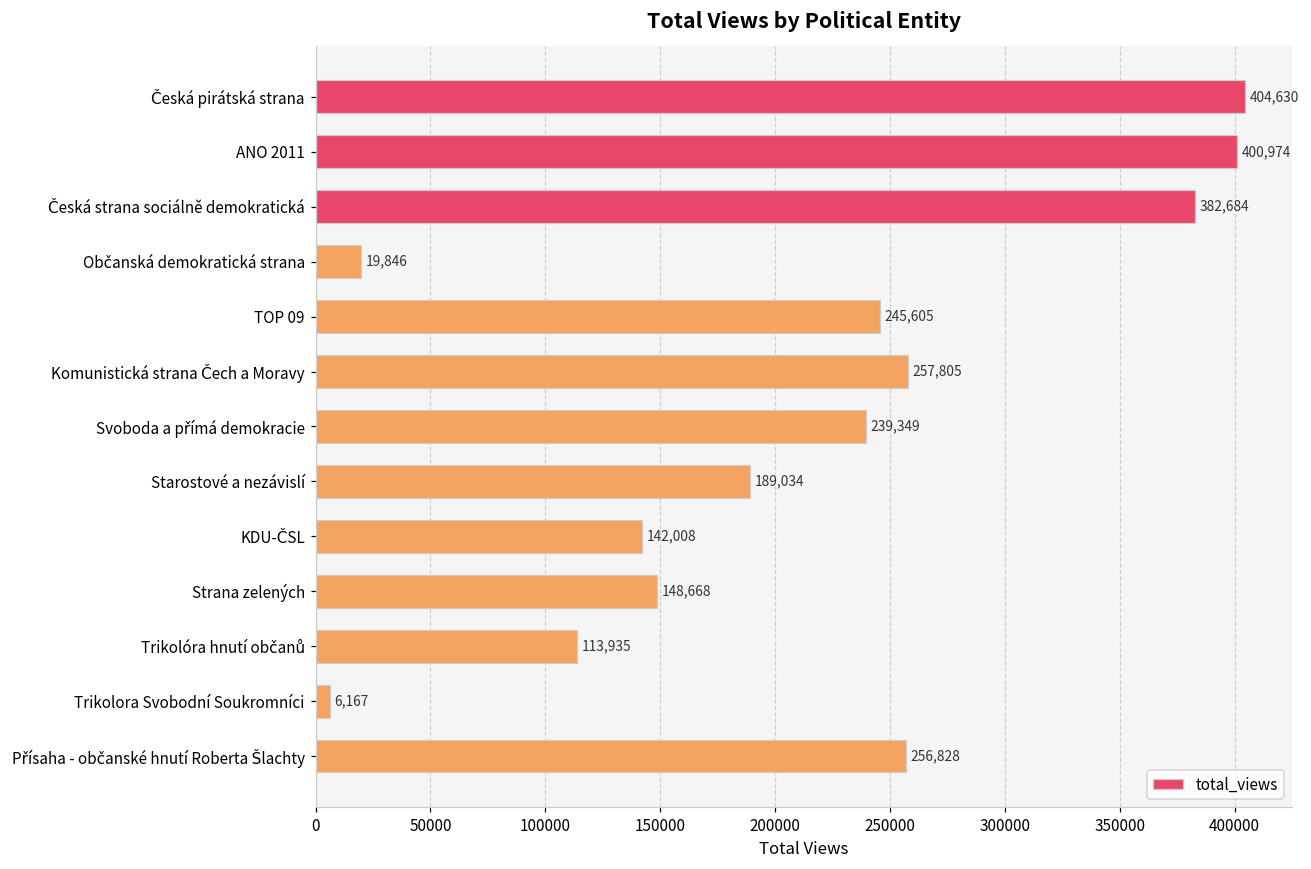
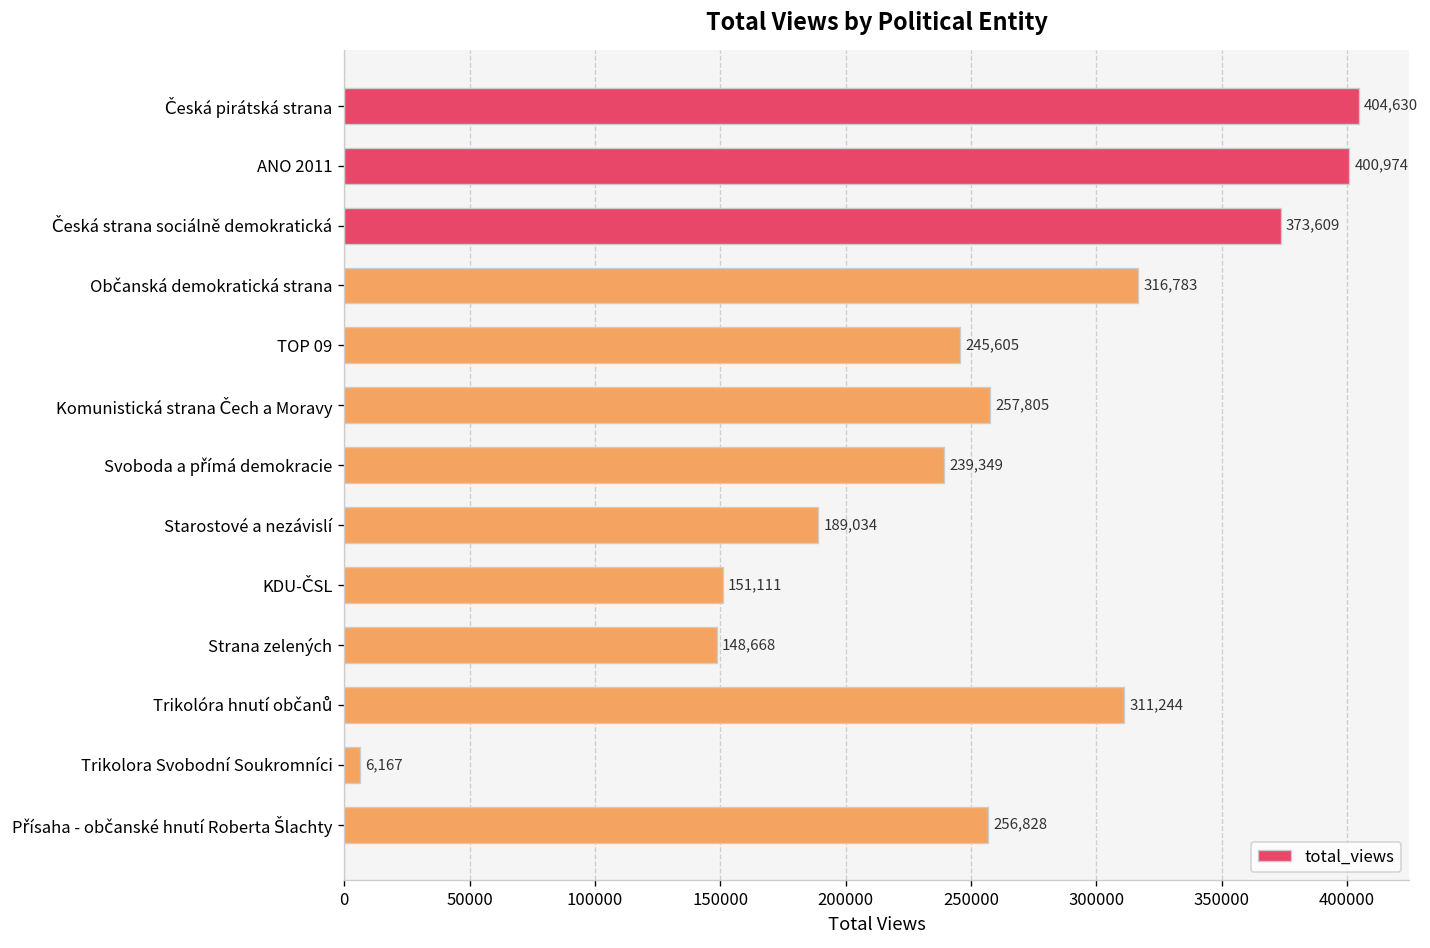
Česká strana sociálně demokratická: 382,684 -> 373,609
Občanská demokratická strana: 19,846 -> 316,783
KDU-ČSL: 142,008 -> 151,111
Trikolóra hnutí občanů: 113,935 -> 311,244
